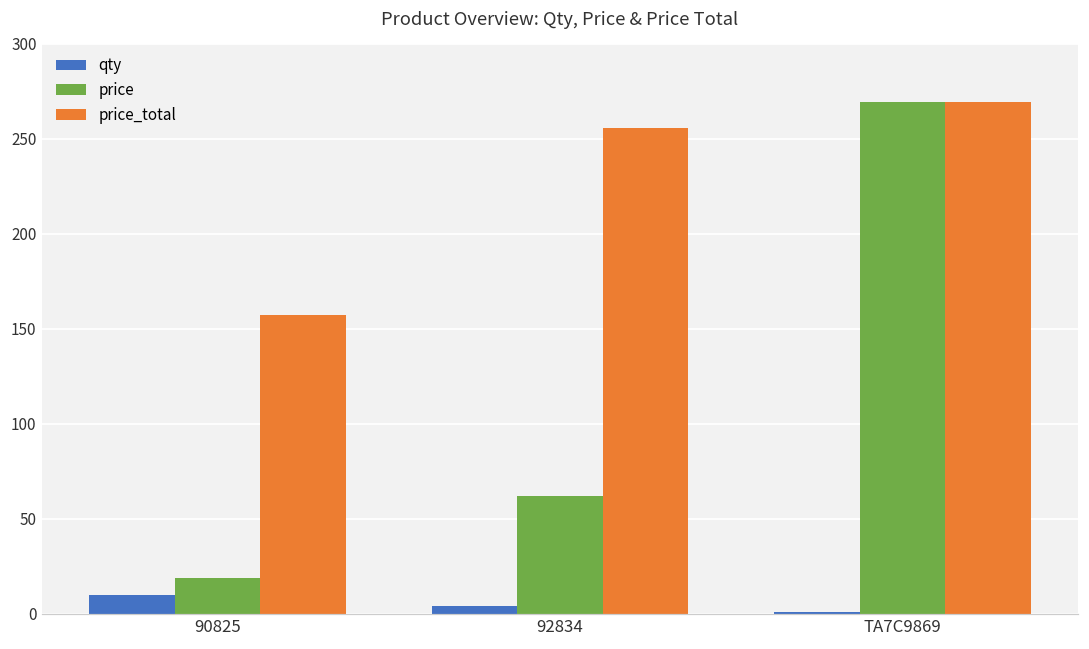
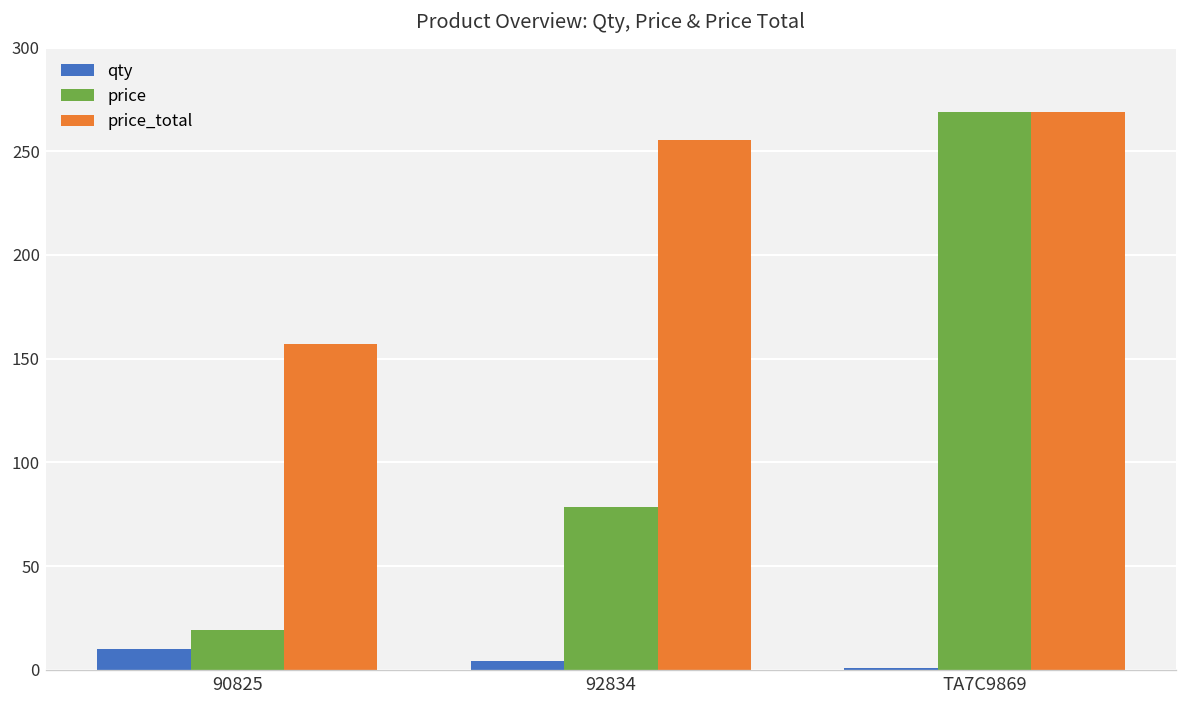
price, 92834: 62 -> 79
